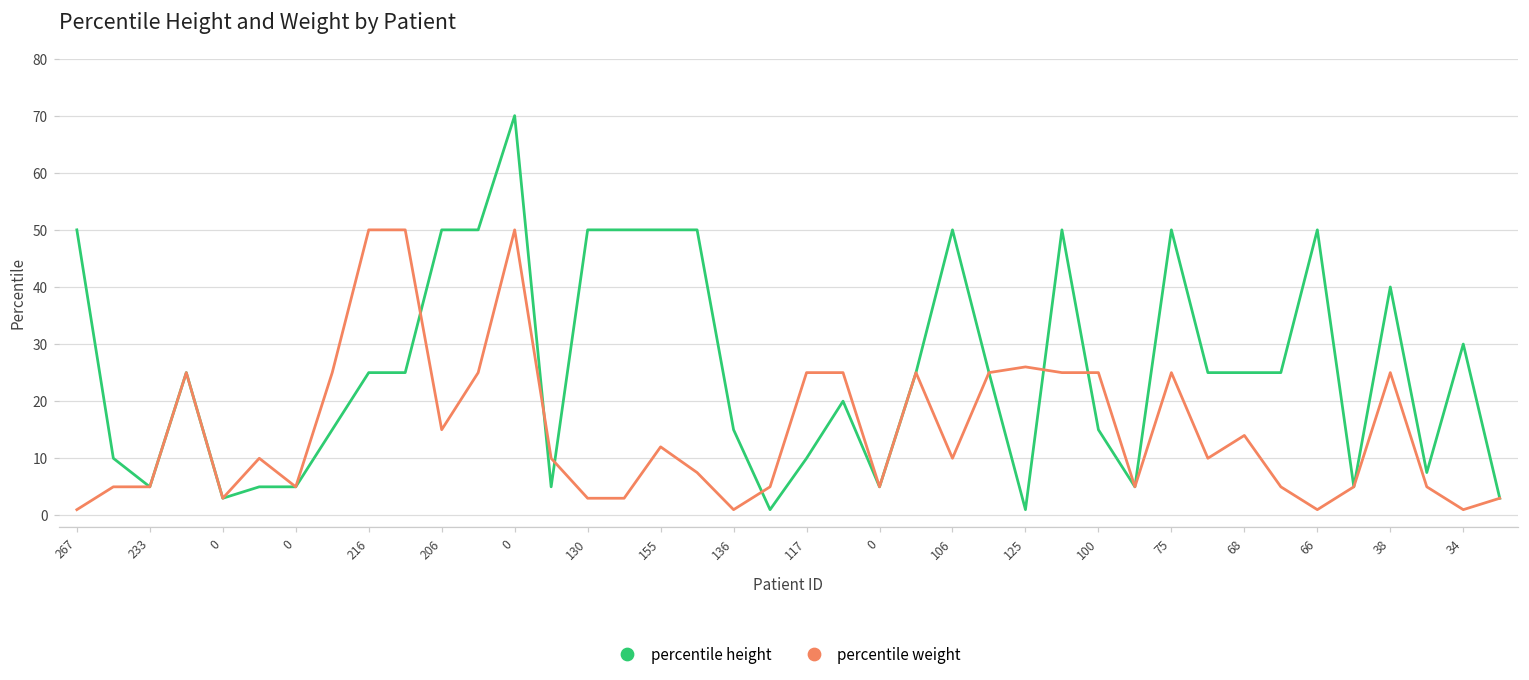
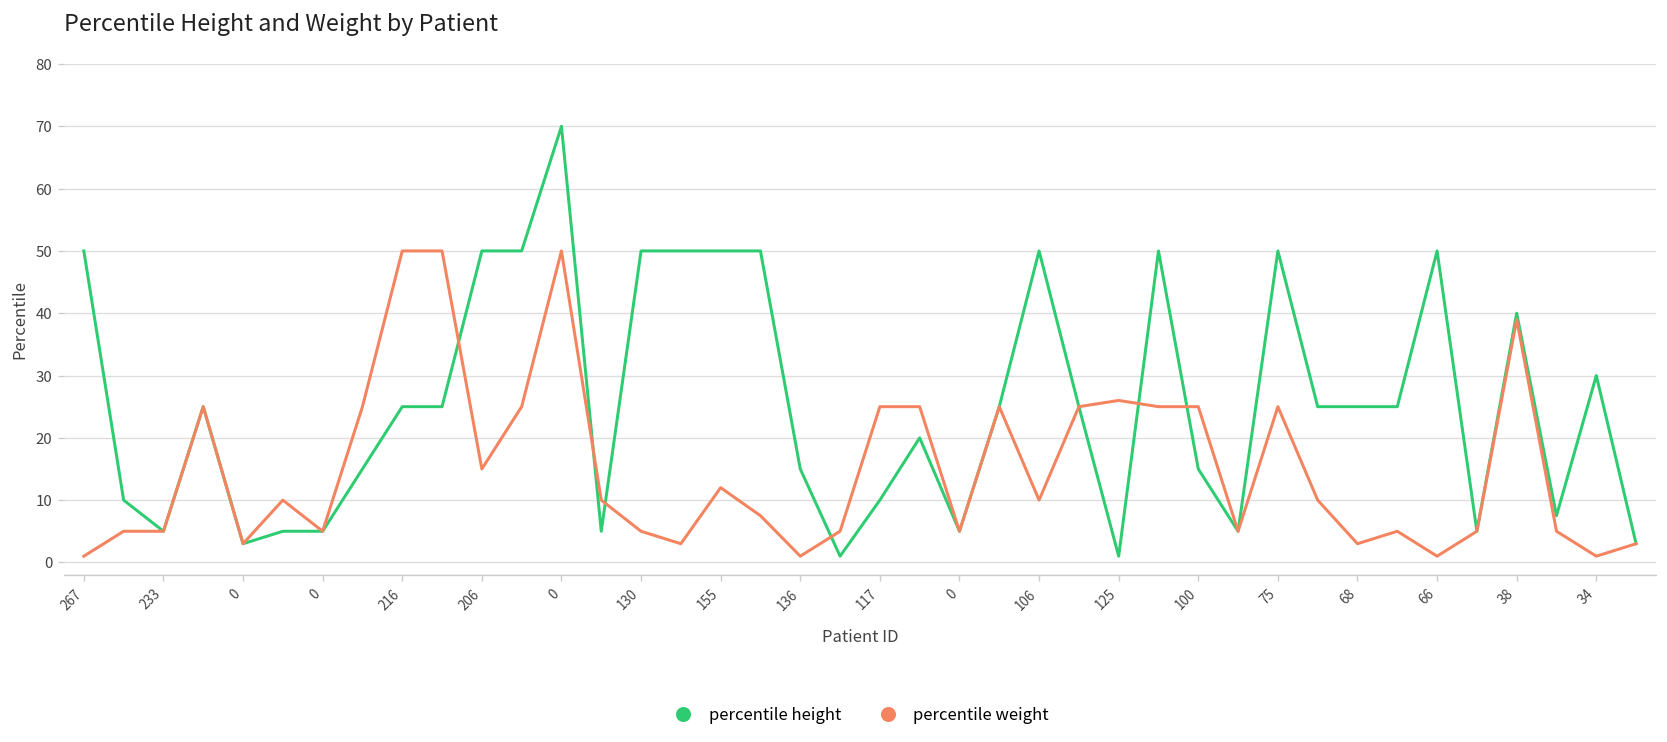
percentile weight, 130: 3 -> 5
percentile weight, 68: 14 -> 3
percentile weight, 38: 25 -> 39
